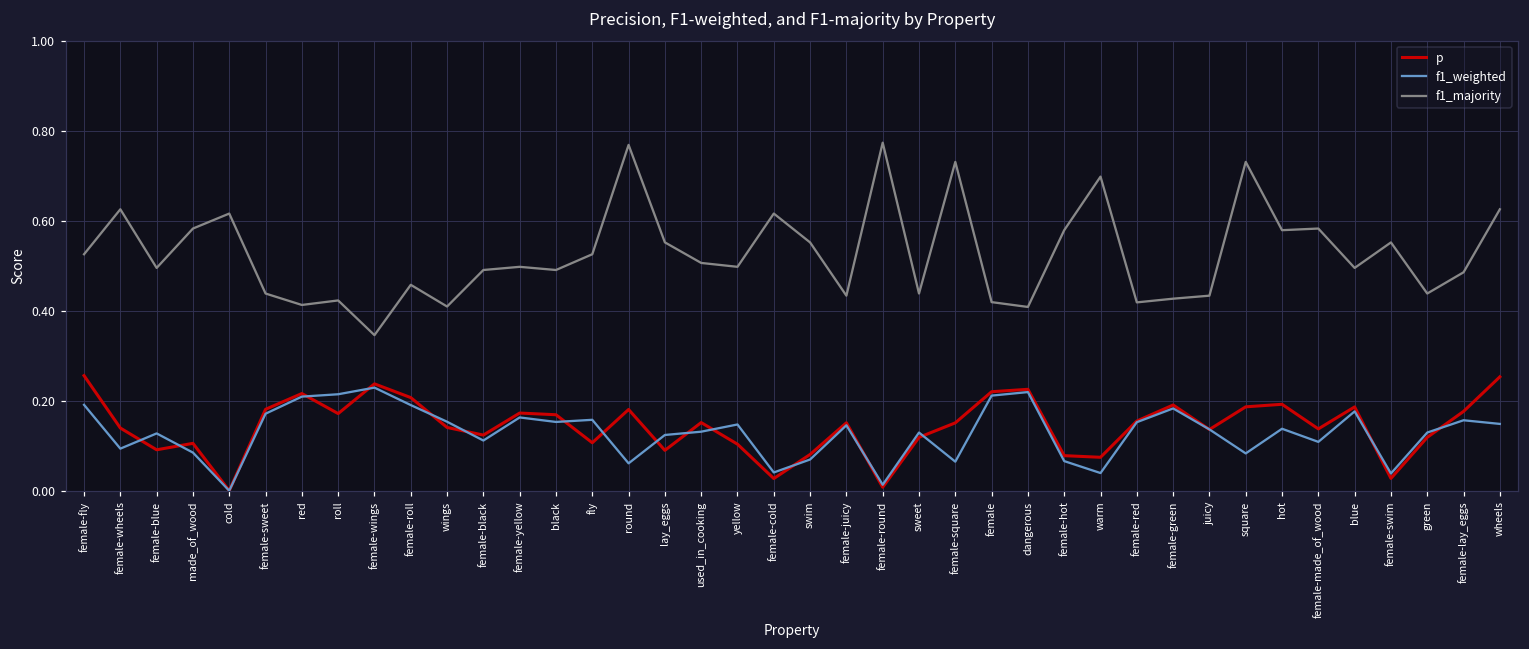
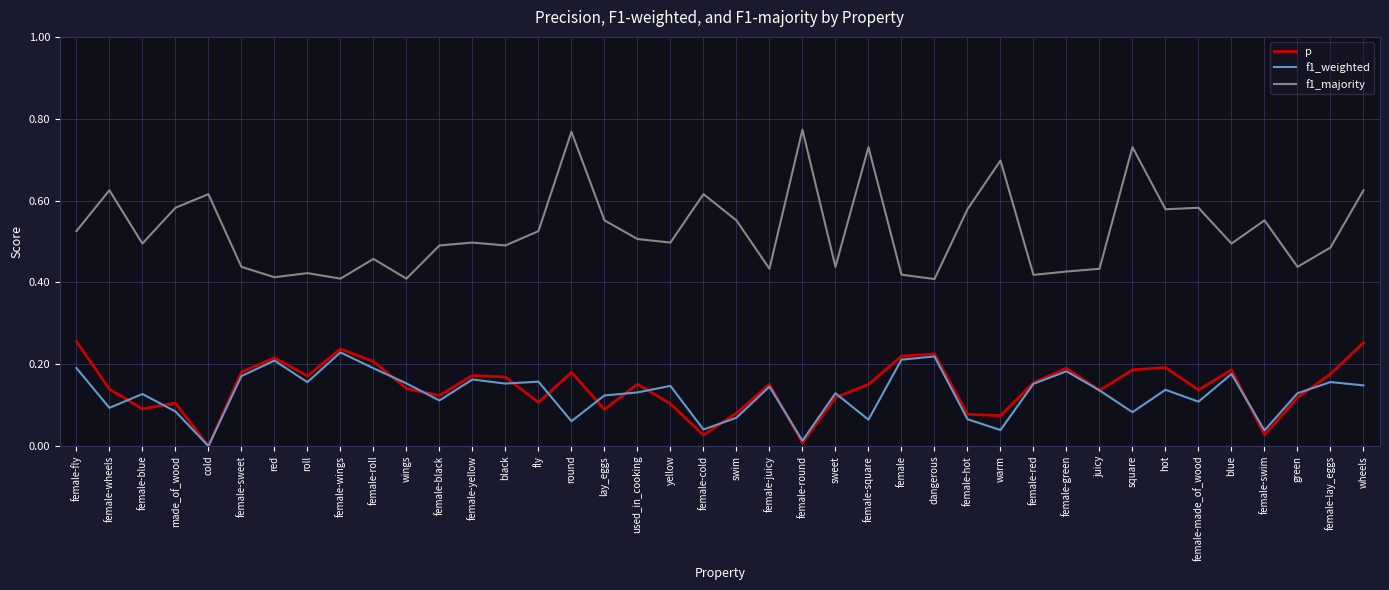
f1_weighted, roll: 0.21 -> 0.16
f1_majority, female-wings: 0.35 -> 0.41
